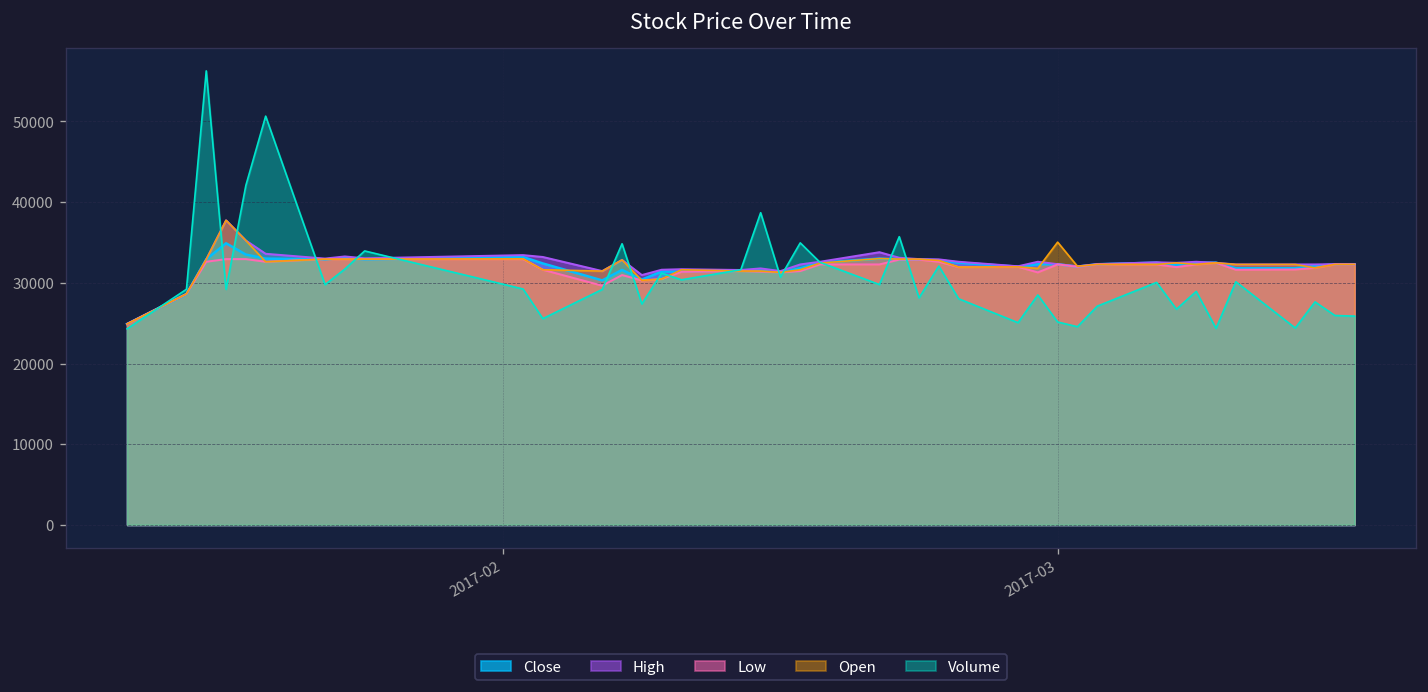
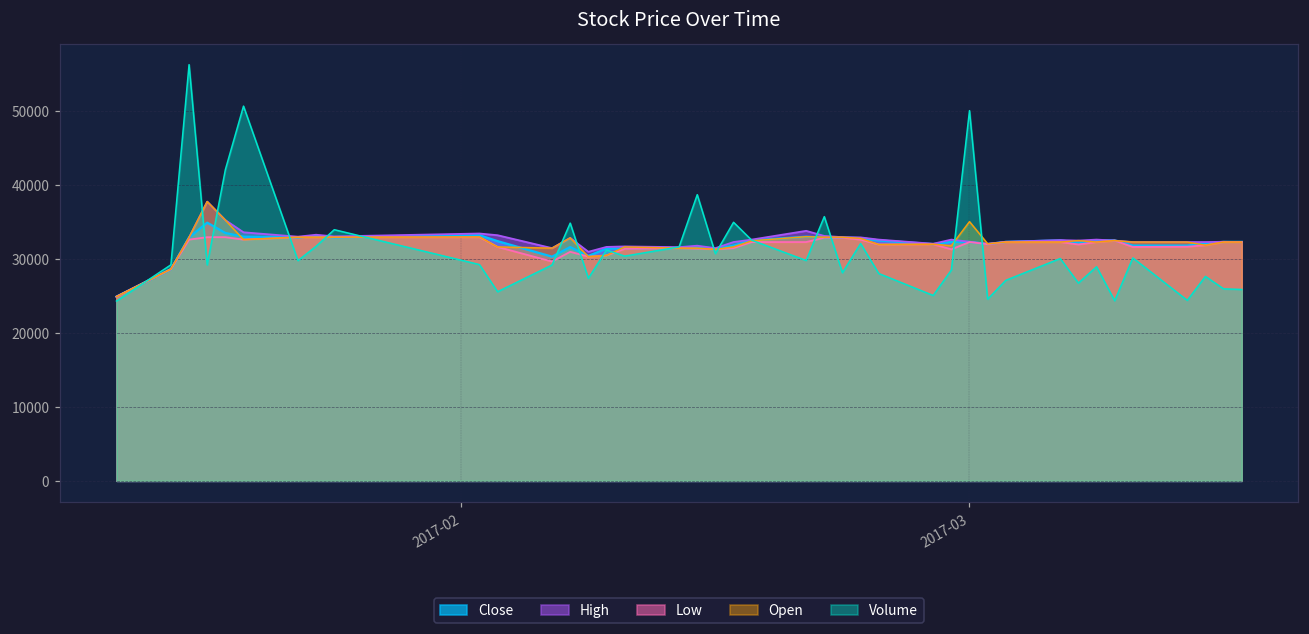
Volume, 2017-03: 25000 -> 50000
